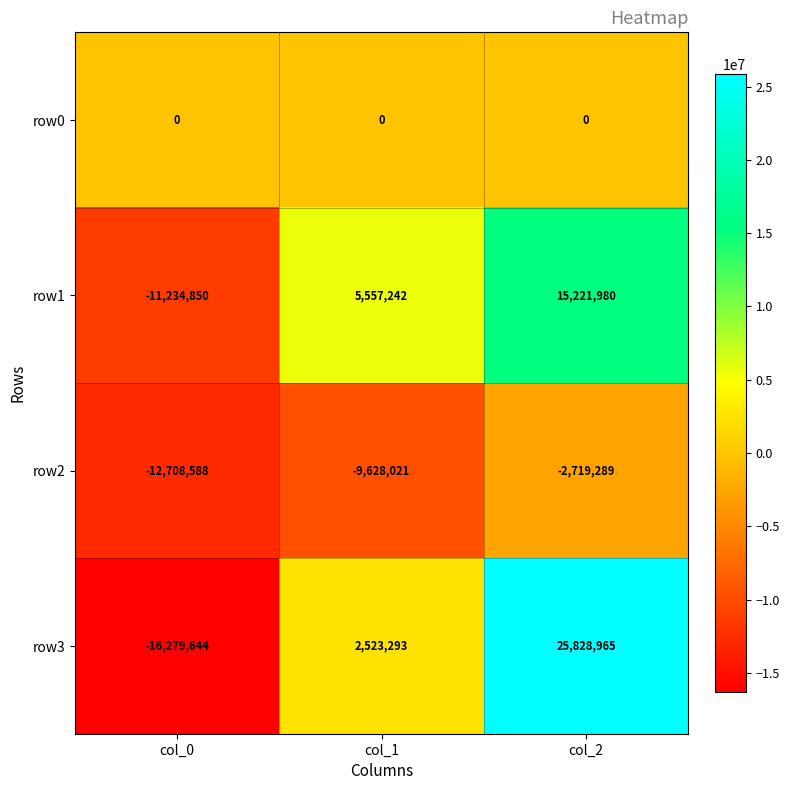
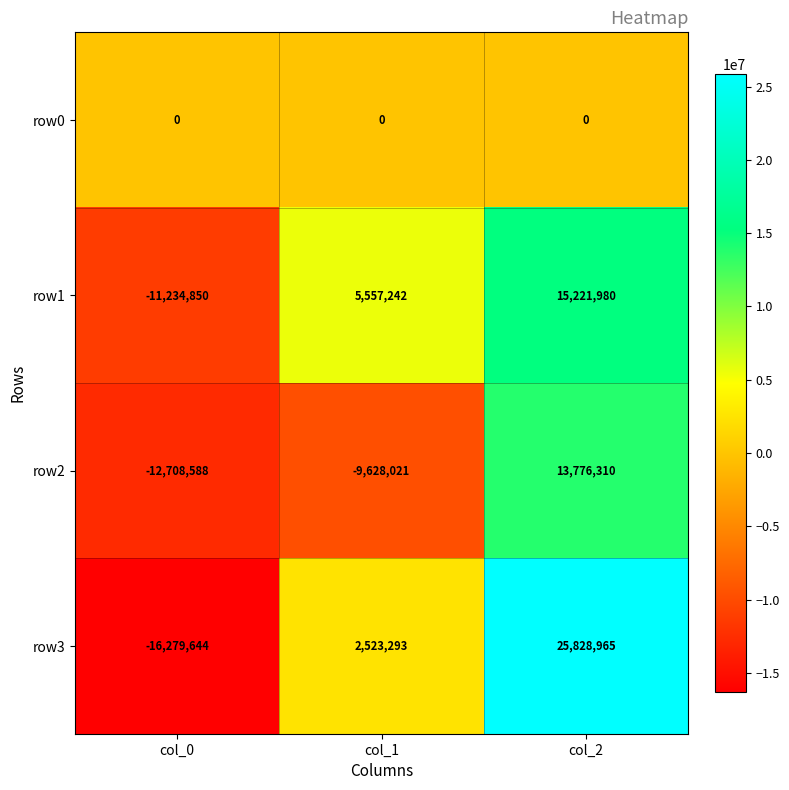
row2, col_2: -2,719,289 -> 13,776,310
